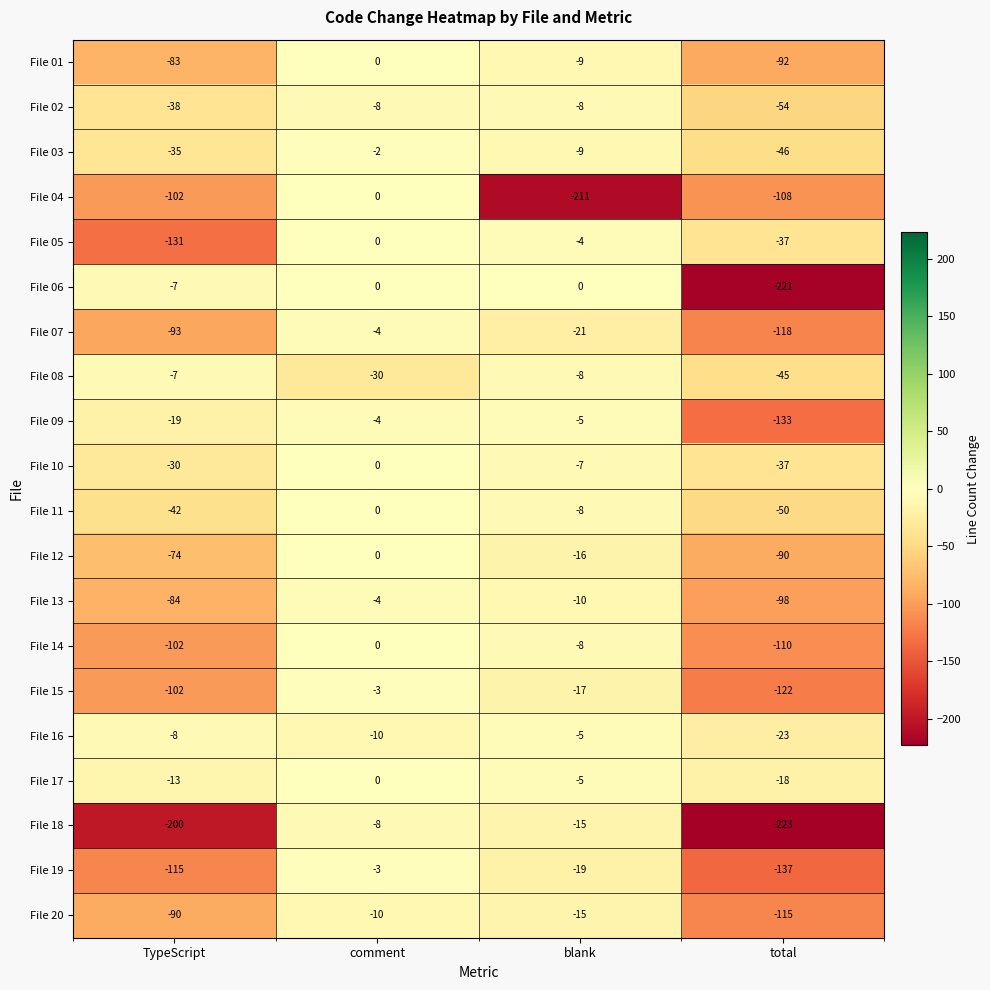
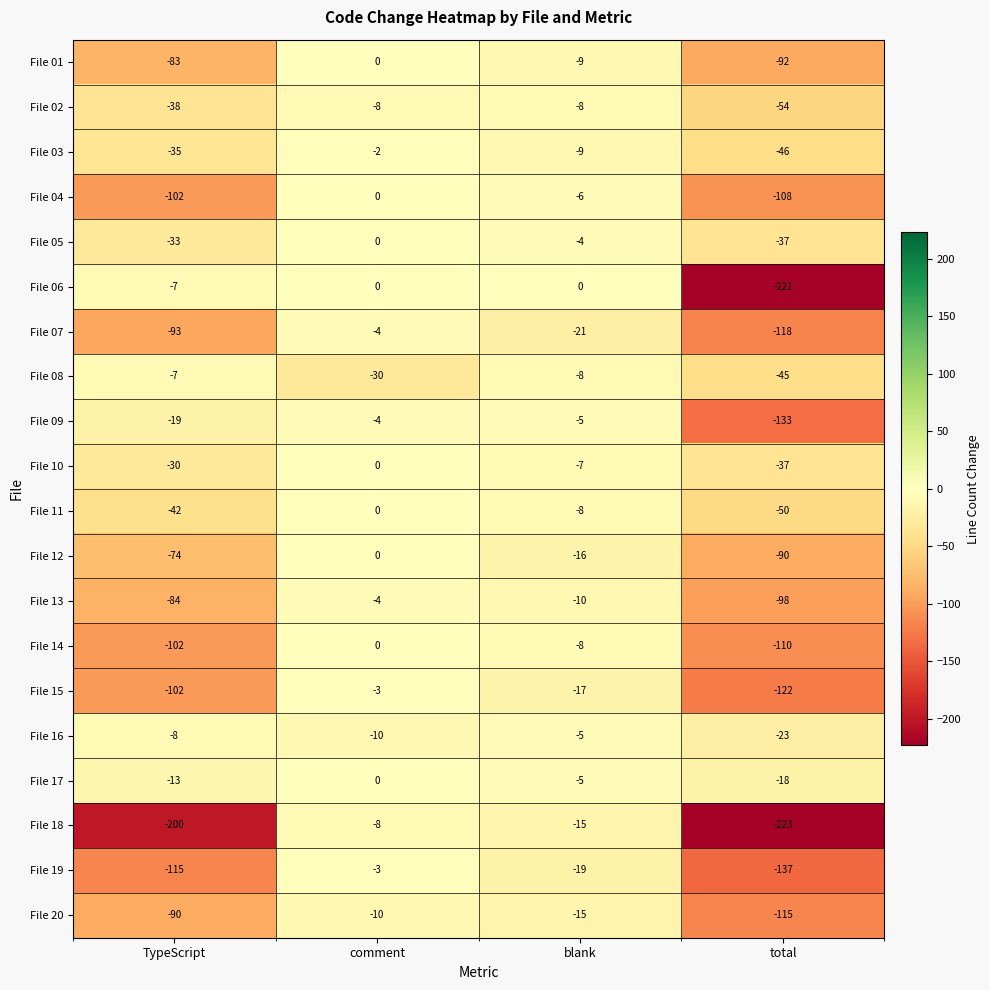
File 04, blank: -211 -> -6
File 05, TypeScript: -131 -> -33
